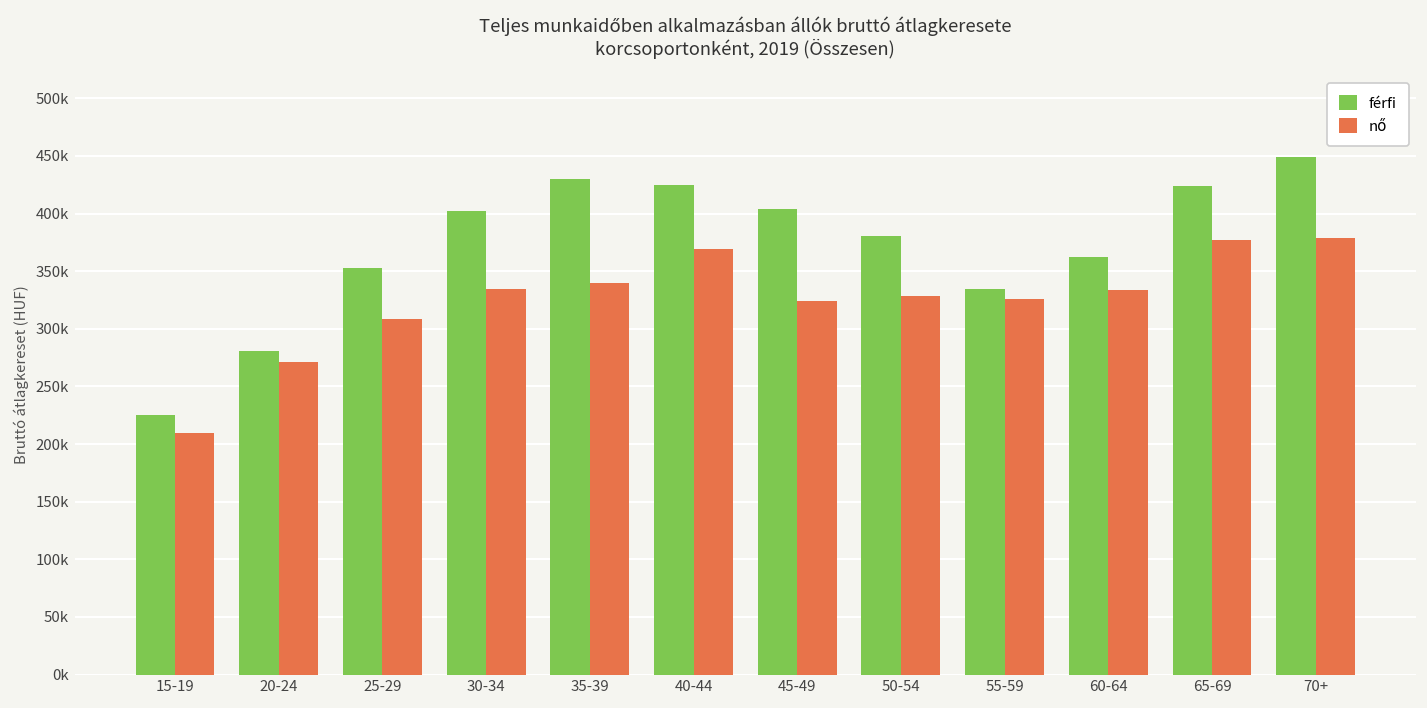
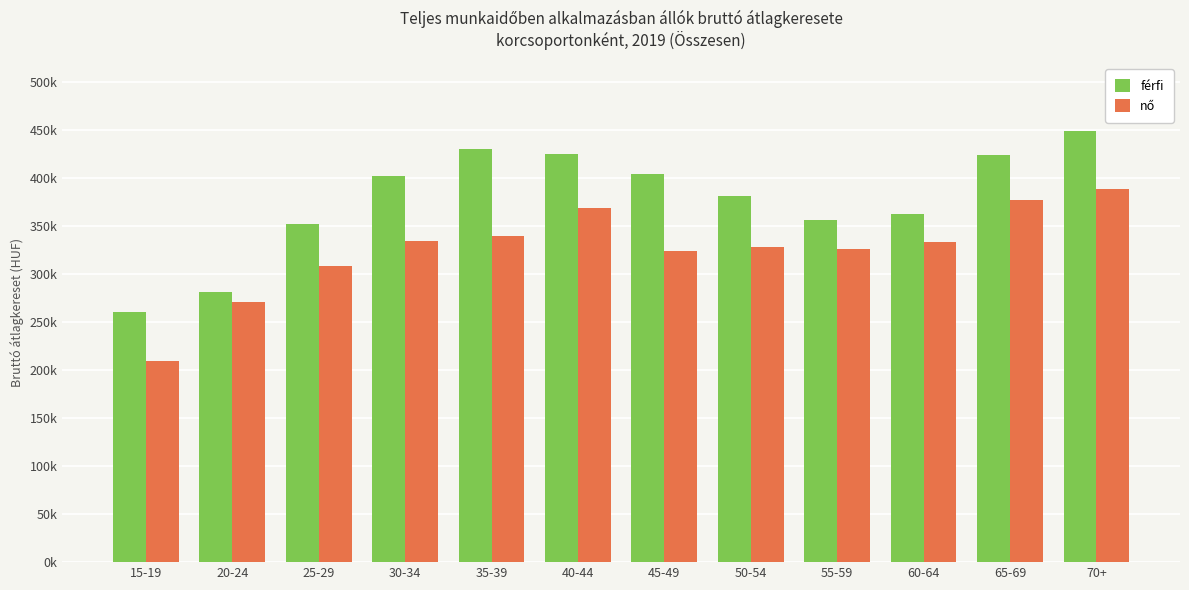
férfi, 15-19: 230000 -> 260000
férfi, 55-59: 330000 -> 360000
nő, 70+: 380000 -> 390000
